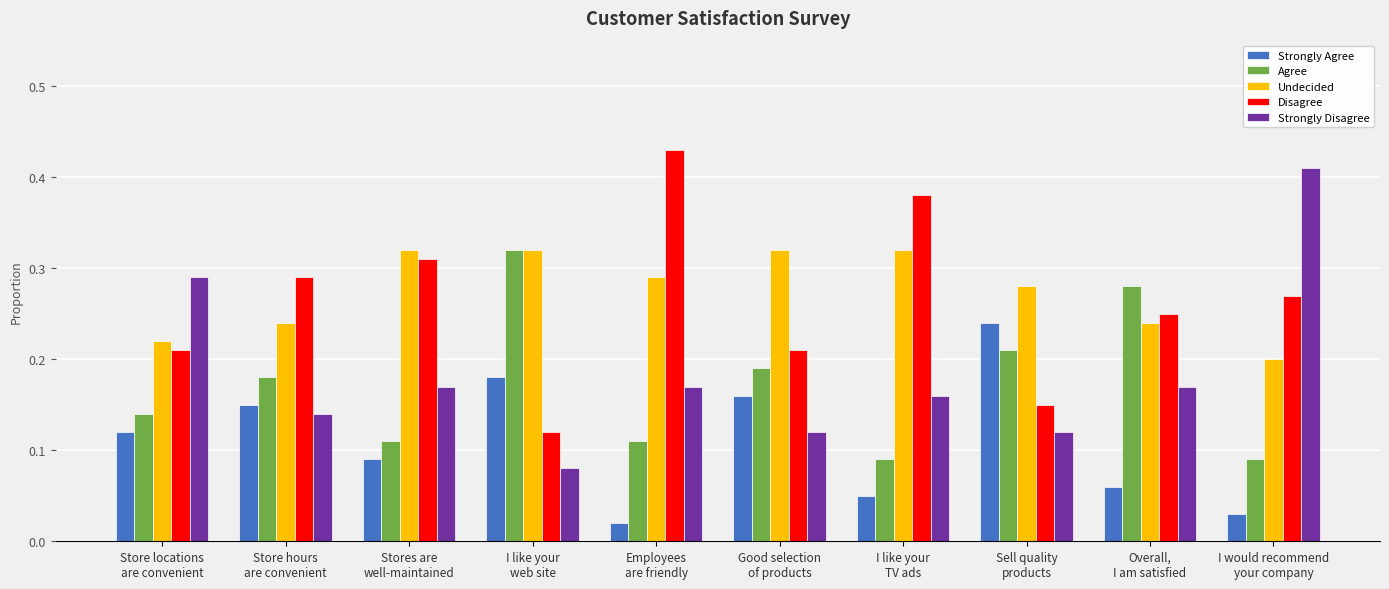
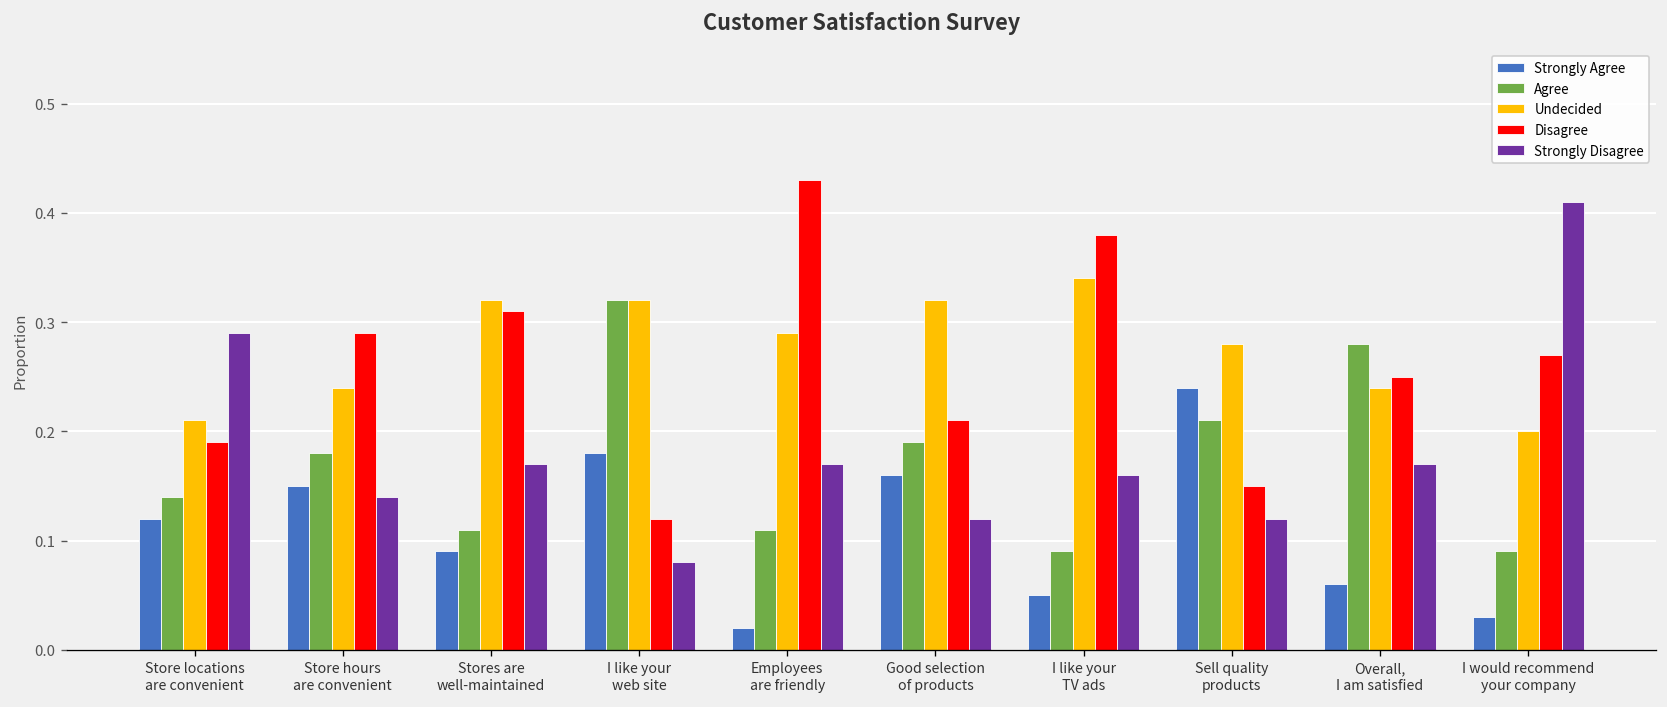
Undecided, Store locations are convenient: 0.22 -> 0.21
Disagree, Store locations are convenient: 0.21 -> 0.19
Undecided, I like your TV ads: 0.32 -> 0.34
